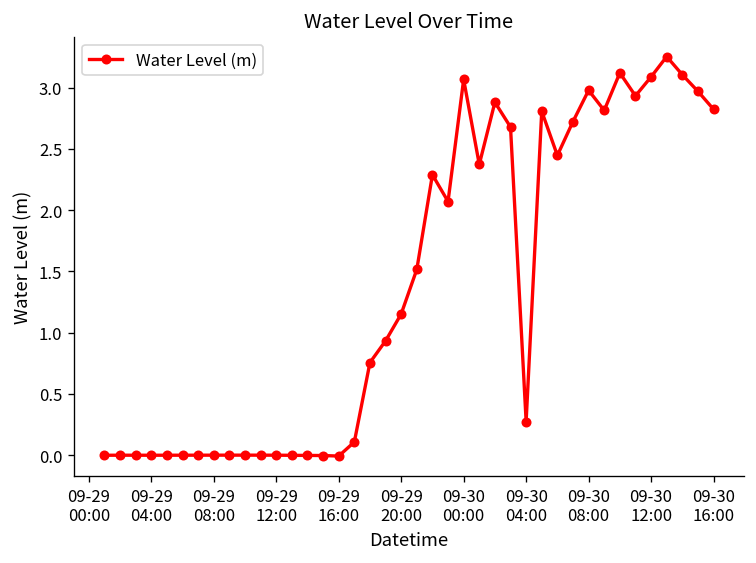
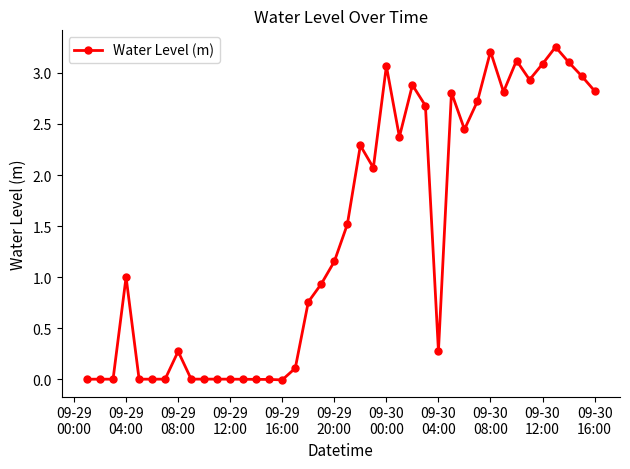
09-29 04:00: 0 -> 1
09-29 08:00: 0.00 -> 0.27
09-30 08:00: 2.98 -> 3.21
